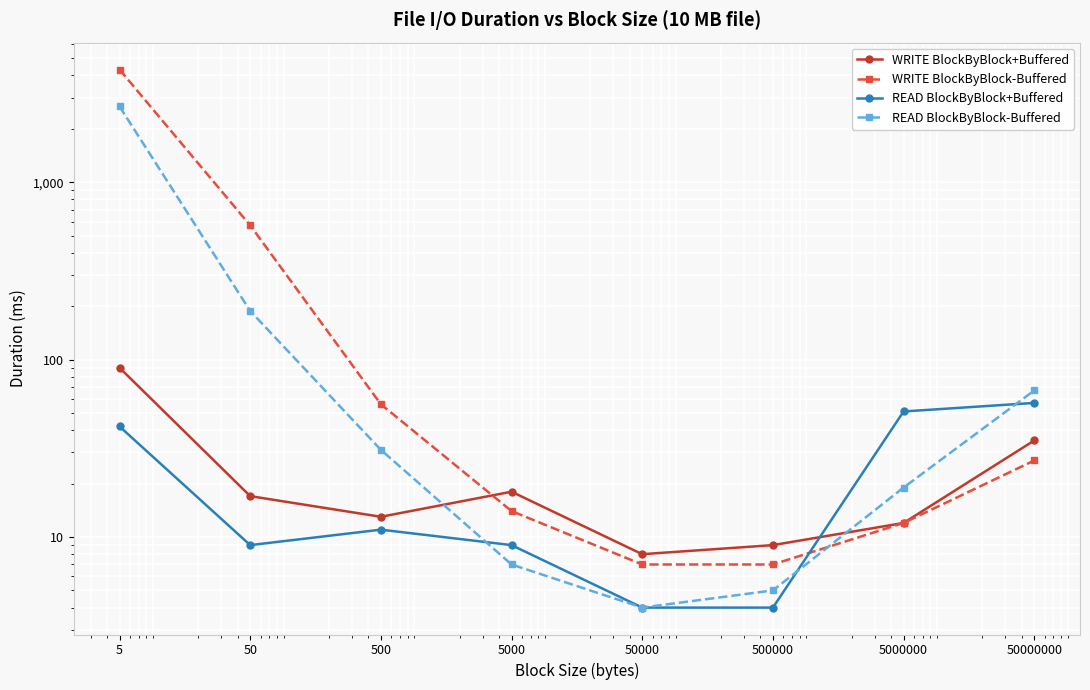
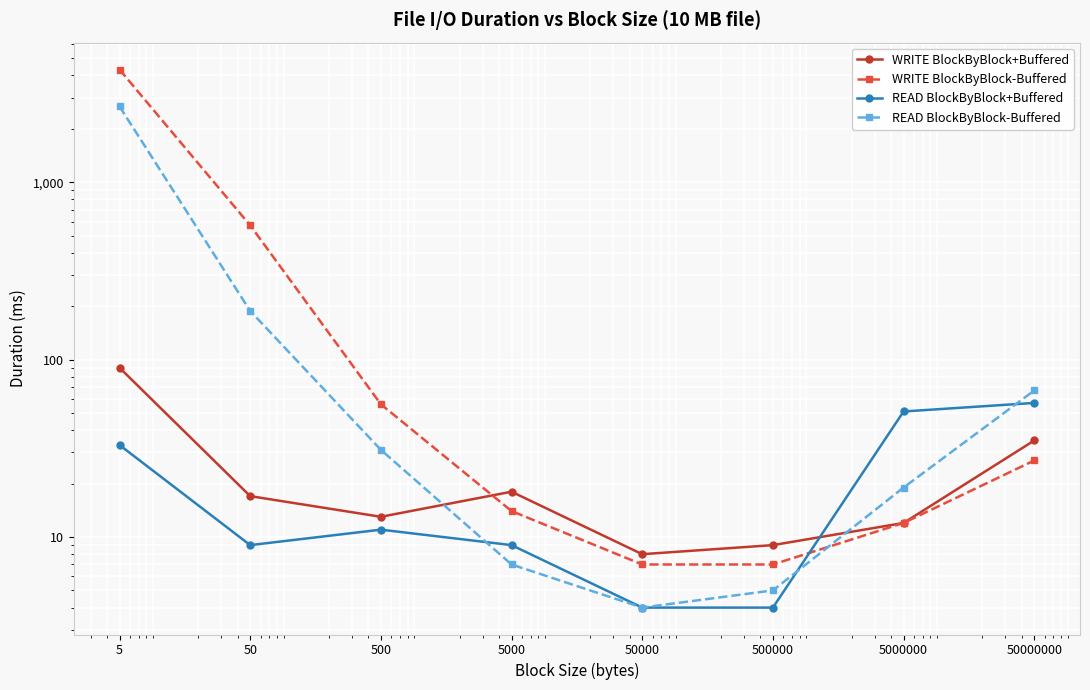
READ BlockByBlock+Buffered, 5: 42 -> 33
